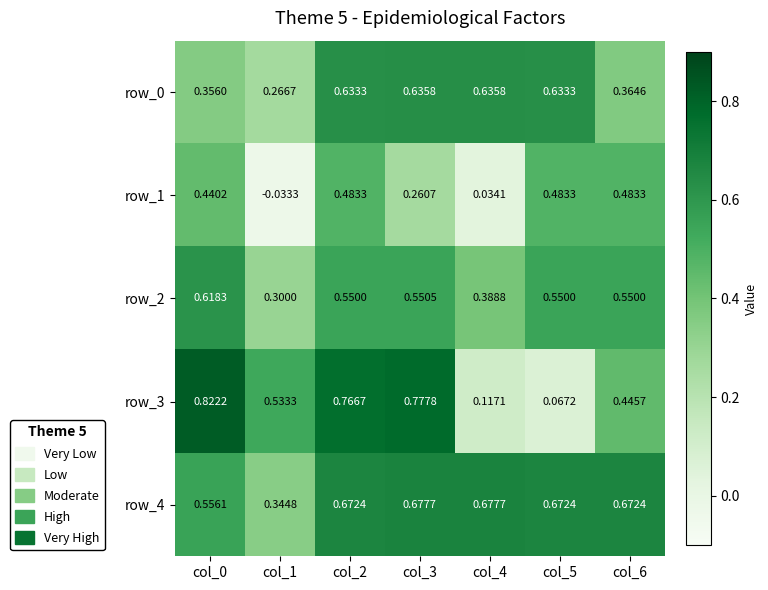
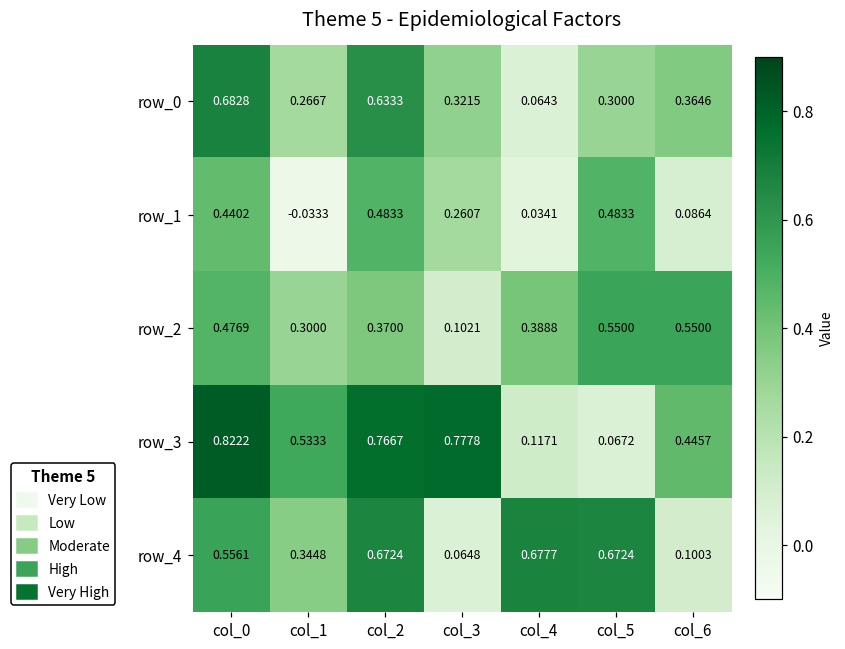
row_0, col_0: 0.3560 -> 0.6828
row_0, col_3: 0.6358 -> 0.3215
row_0, col_4: 0.6358 -> 0.0643
row_0, col_5: 0.6333 -> 0.3000
row_1, col_6: 0.4833 -> 0.0864
row_2, col_0: 0.6183 -> 0.4769
row_2, col_2: 0.5500 -> 0.3700
row_2, col_3: 0.5505 -> 0.1021
row_4, col_3: 0.6777 -> 0.0648
row_4, col_6: 0.6724 -> 0.1003
